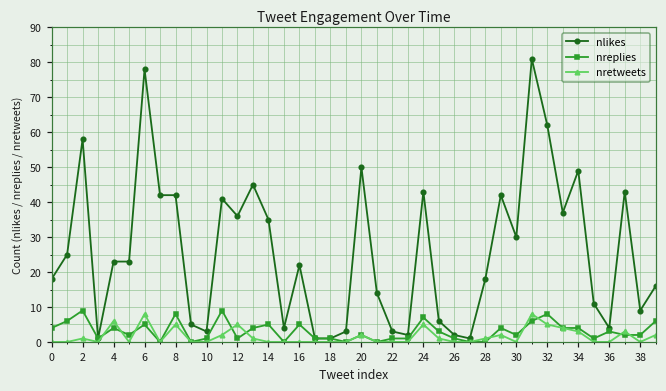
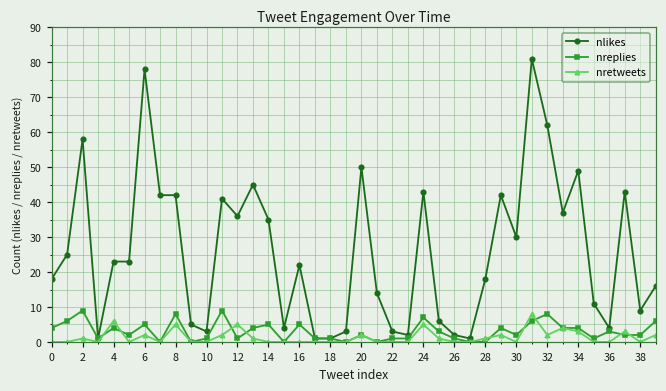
nretweets, 6: 8 -> 2
nretweets, 32: 5 -> 2
